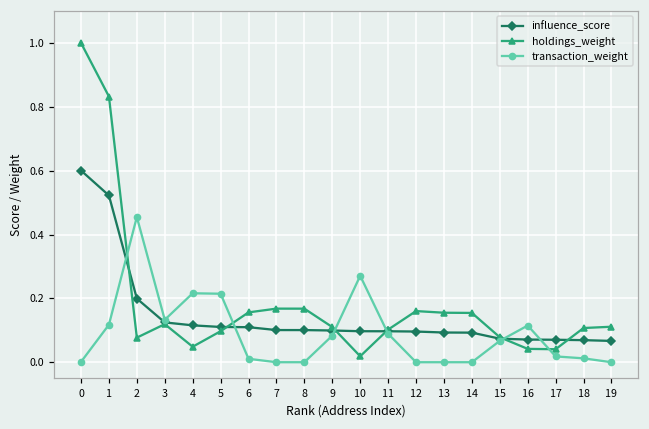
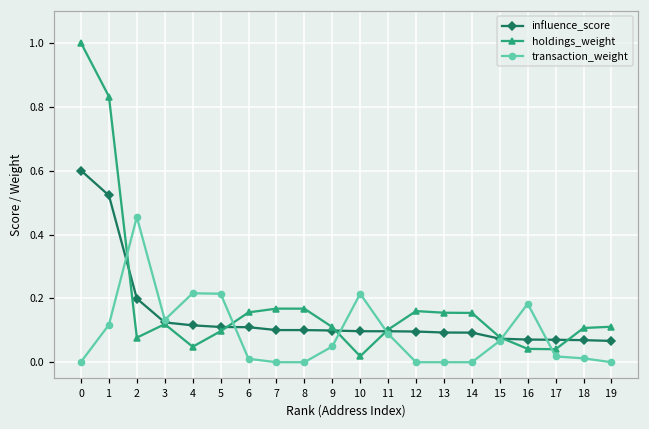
transaction_weight, 9: 0.08 -> 0.05
transaction_weight, 10: 0.27 -> 0.21
transaction_weight, 16: 0.11 -> 0.18
